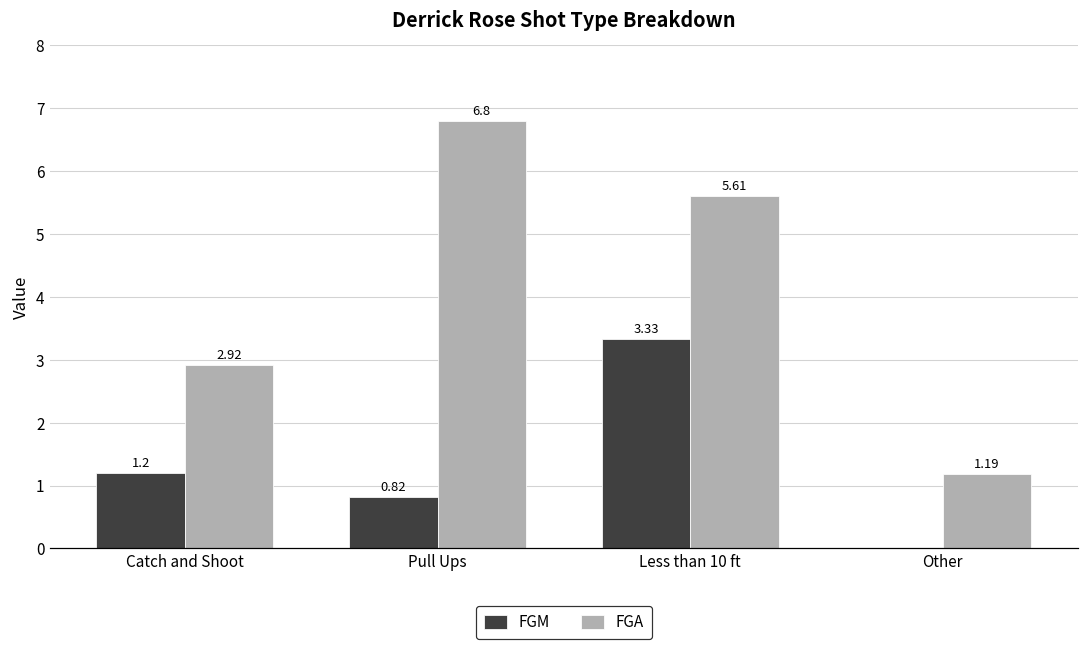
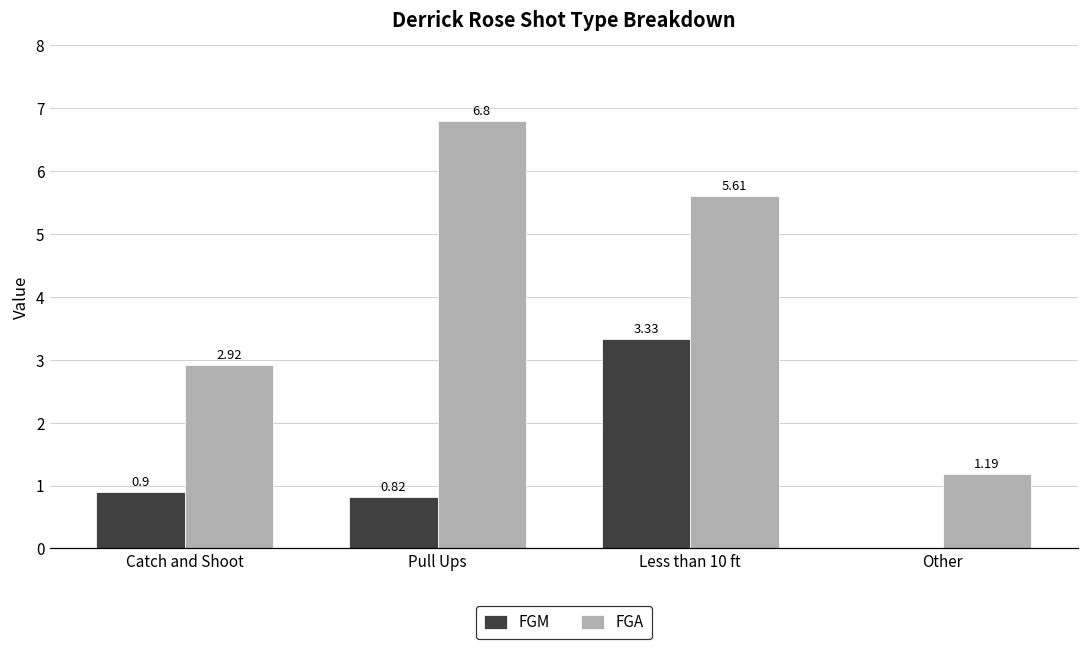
FGM, Catch and Shoot: 1.2 -> 0.9
